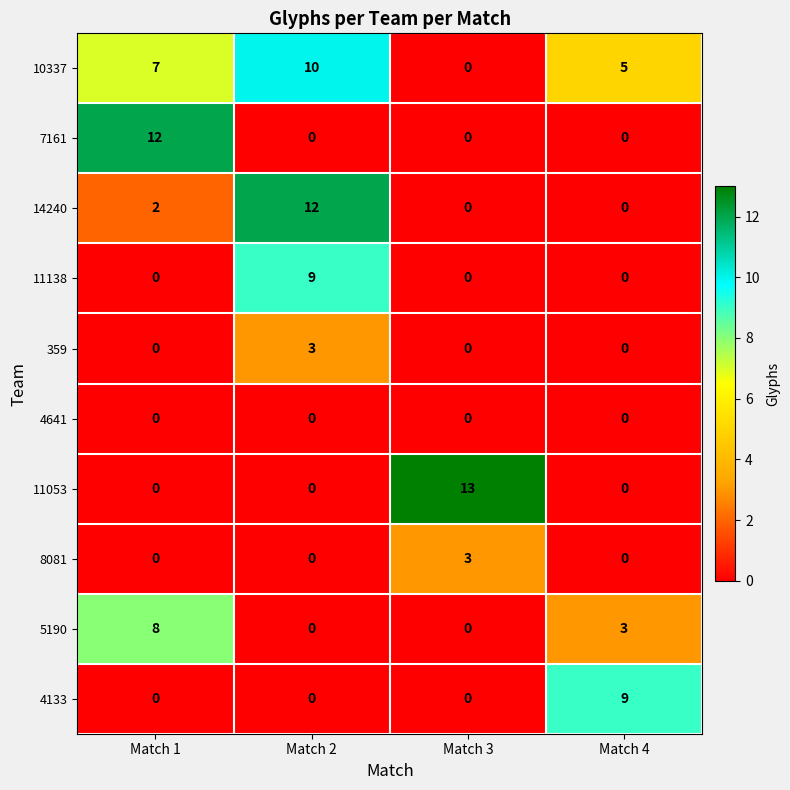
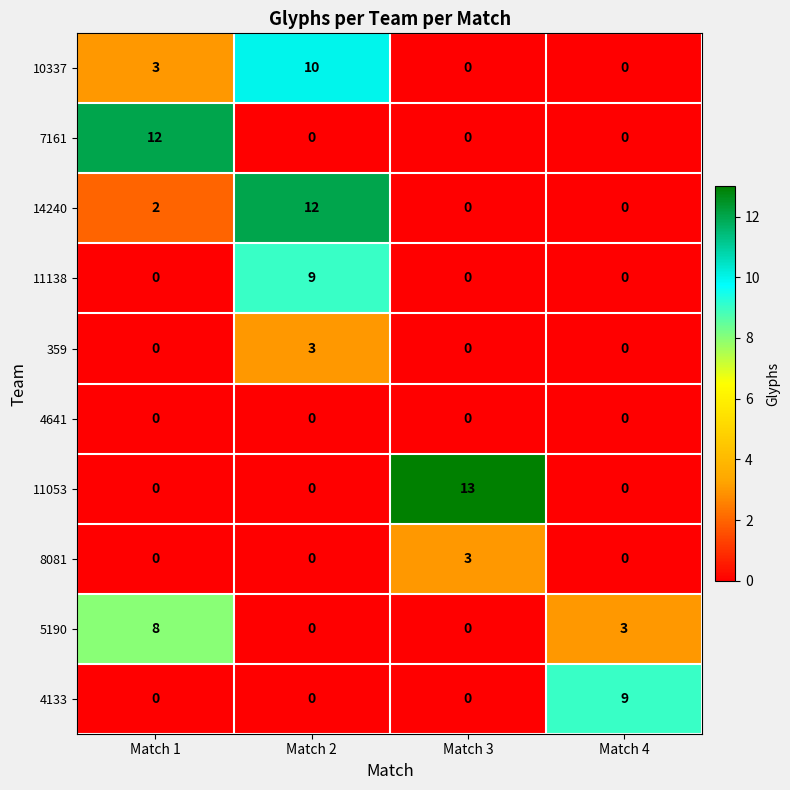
10337, Match 1: 7 -> 3
10337, Match 4: 5 -> 0
